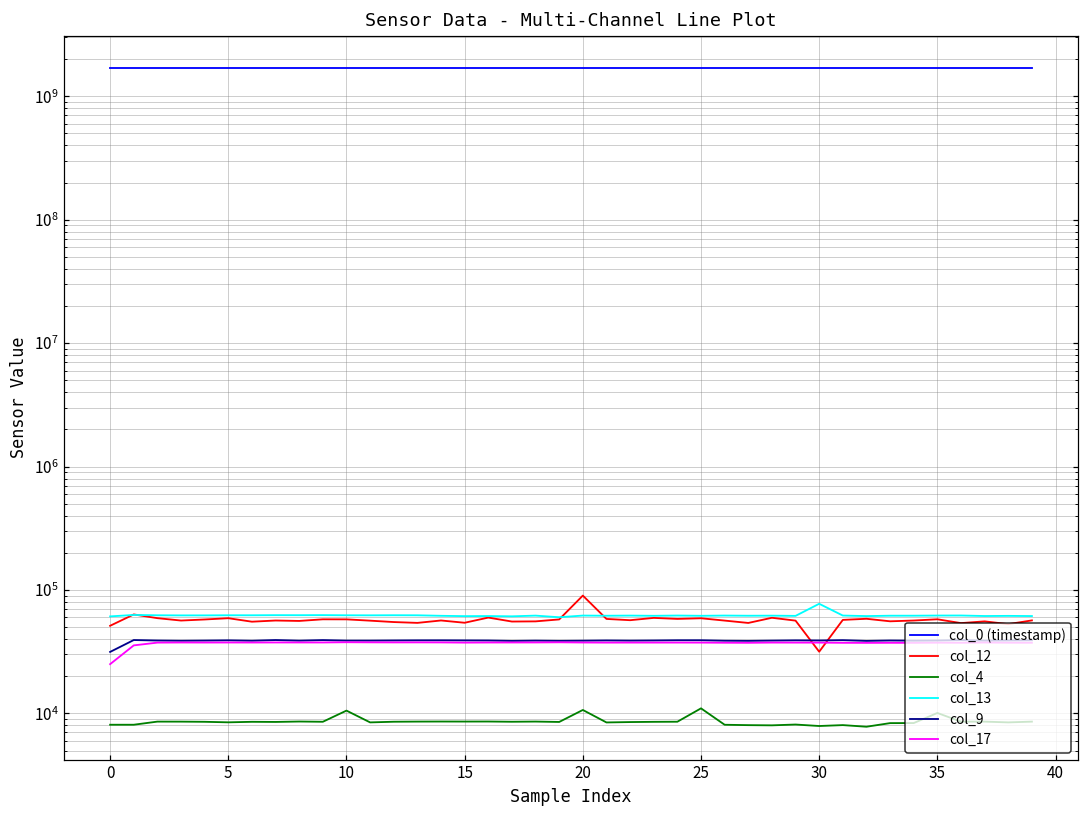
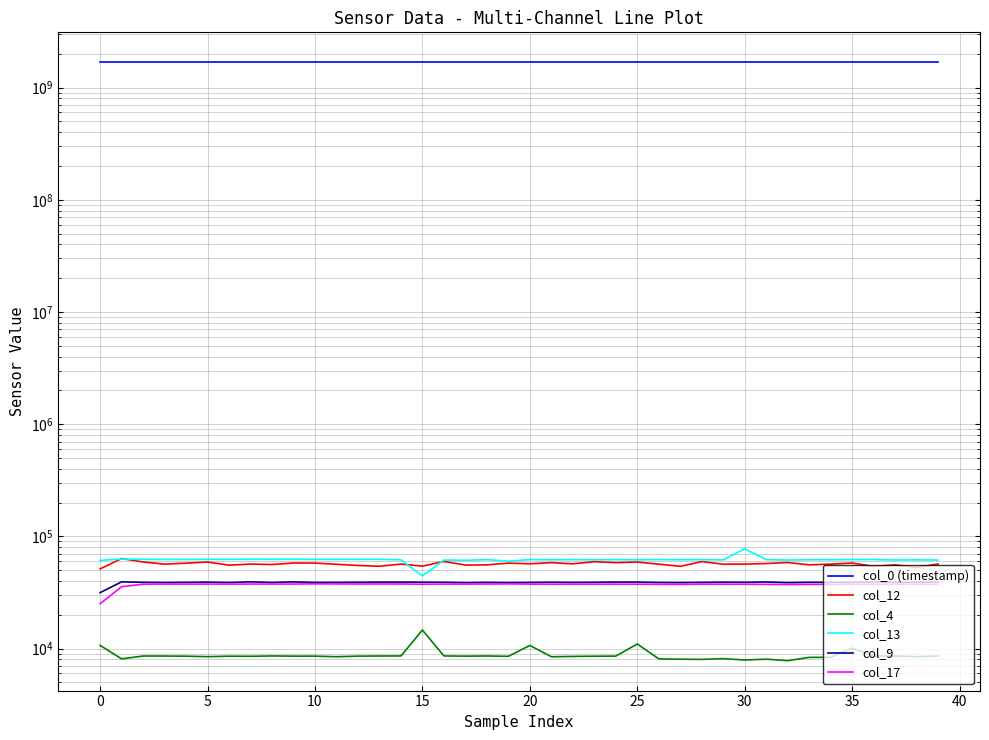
col_4, 0: 8000 -> 11000
col_4, 10: 11000 -> 9000
col_4, 15: 9000 -> 15000
col_13, 15: 60000 -> 44000
col_12, 20: 90000 -> 60000
col_12, 30: 32000 -> 60000
